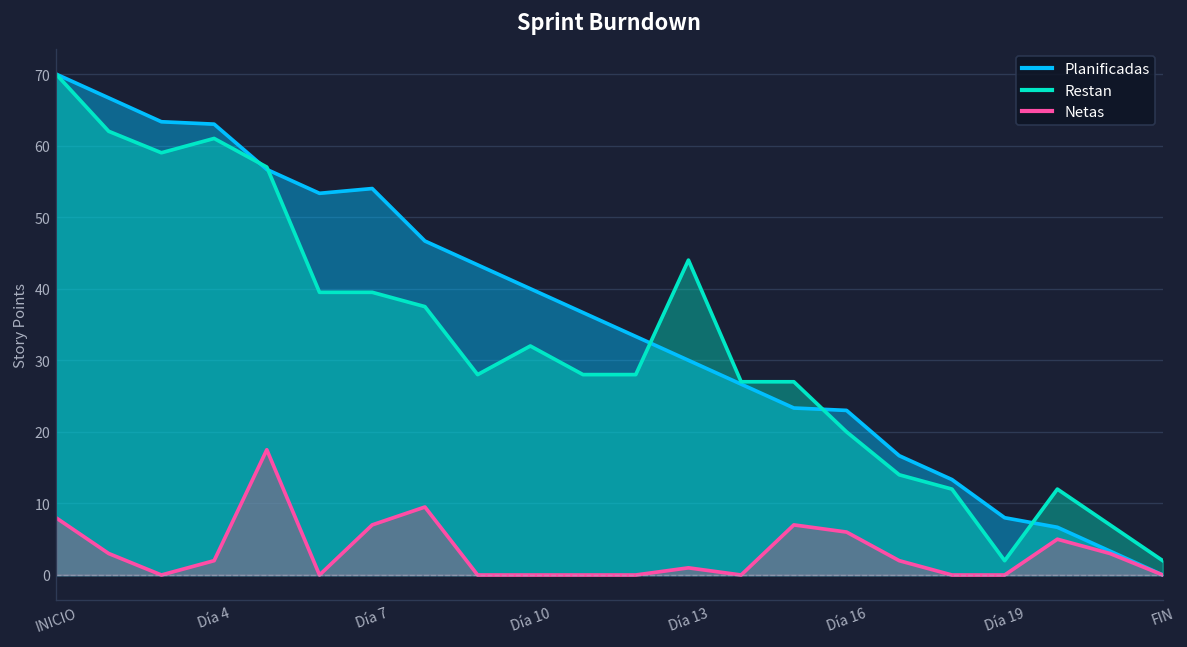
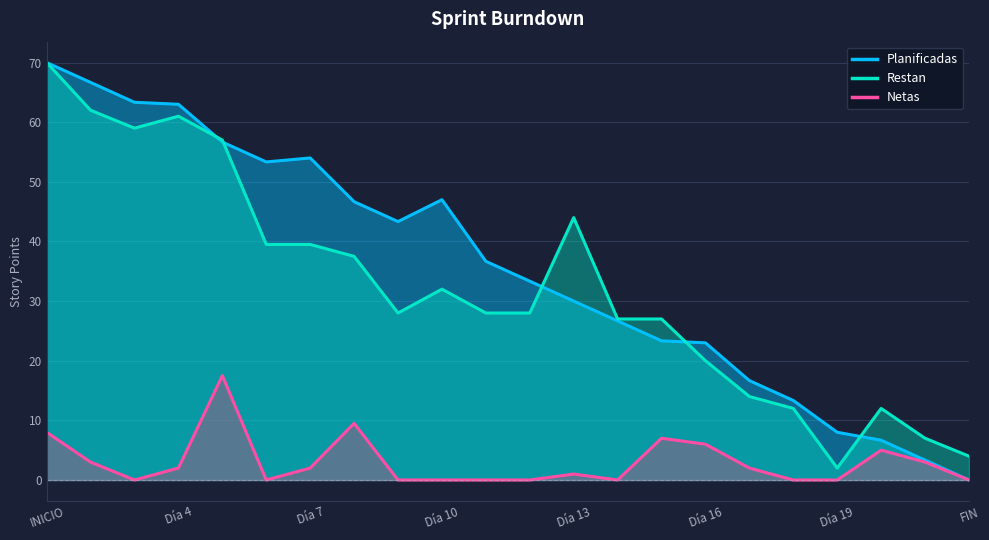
Netas, Día 7: 7 -> 2
Planificadas, Día 10: 40 -> 47
Restan, FIN: 2 -> 4
